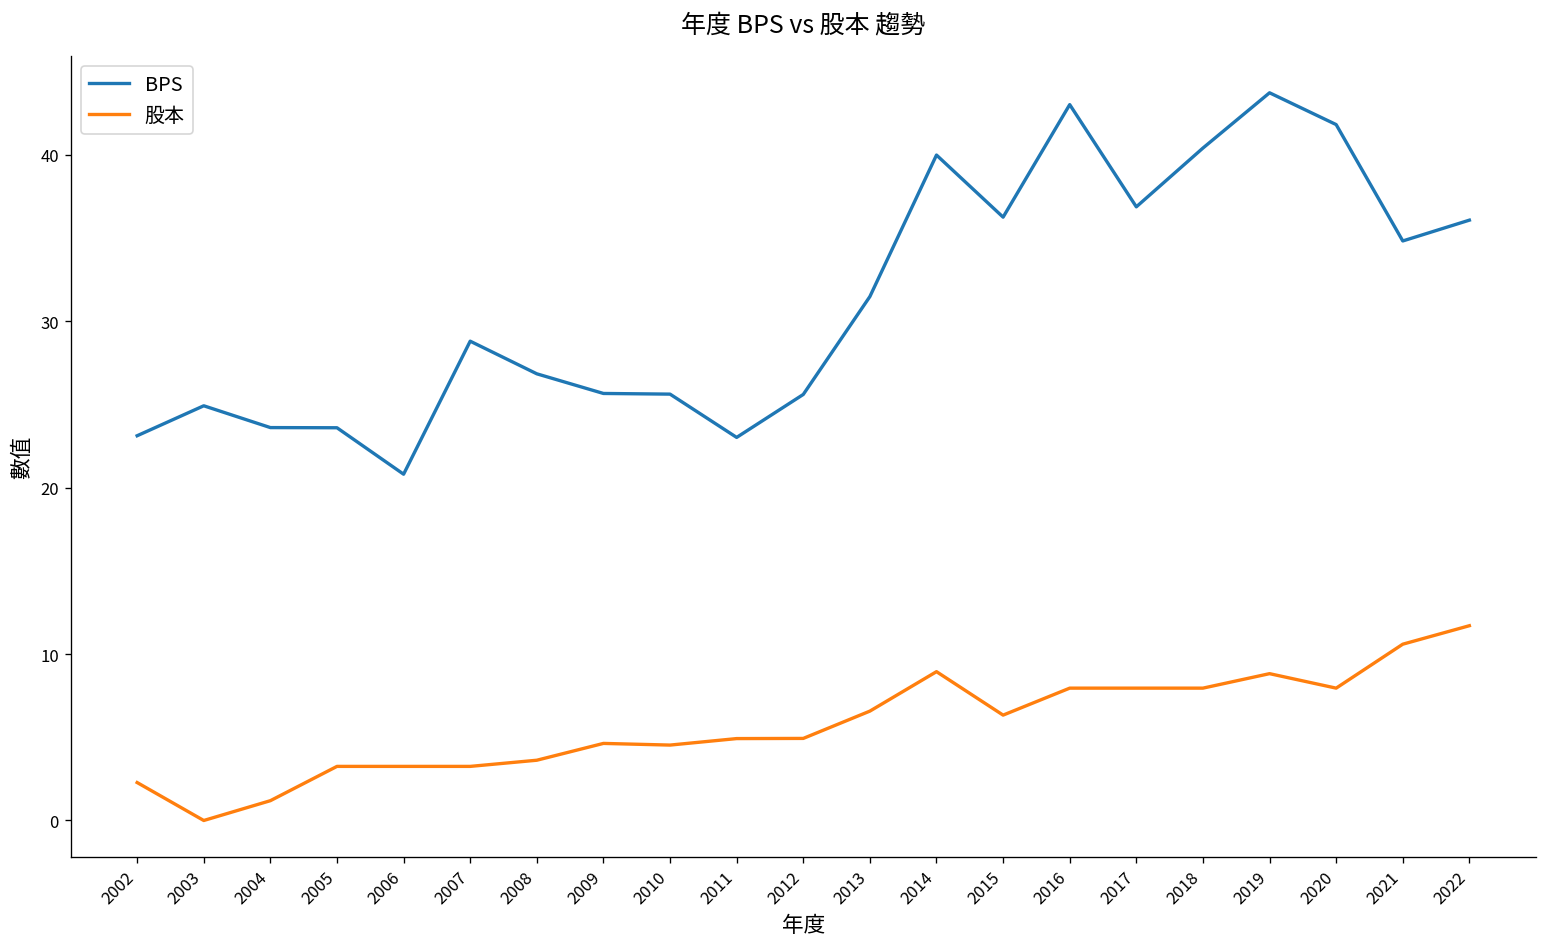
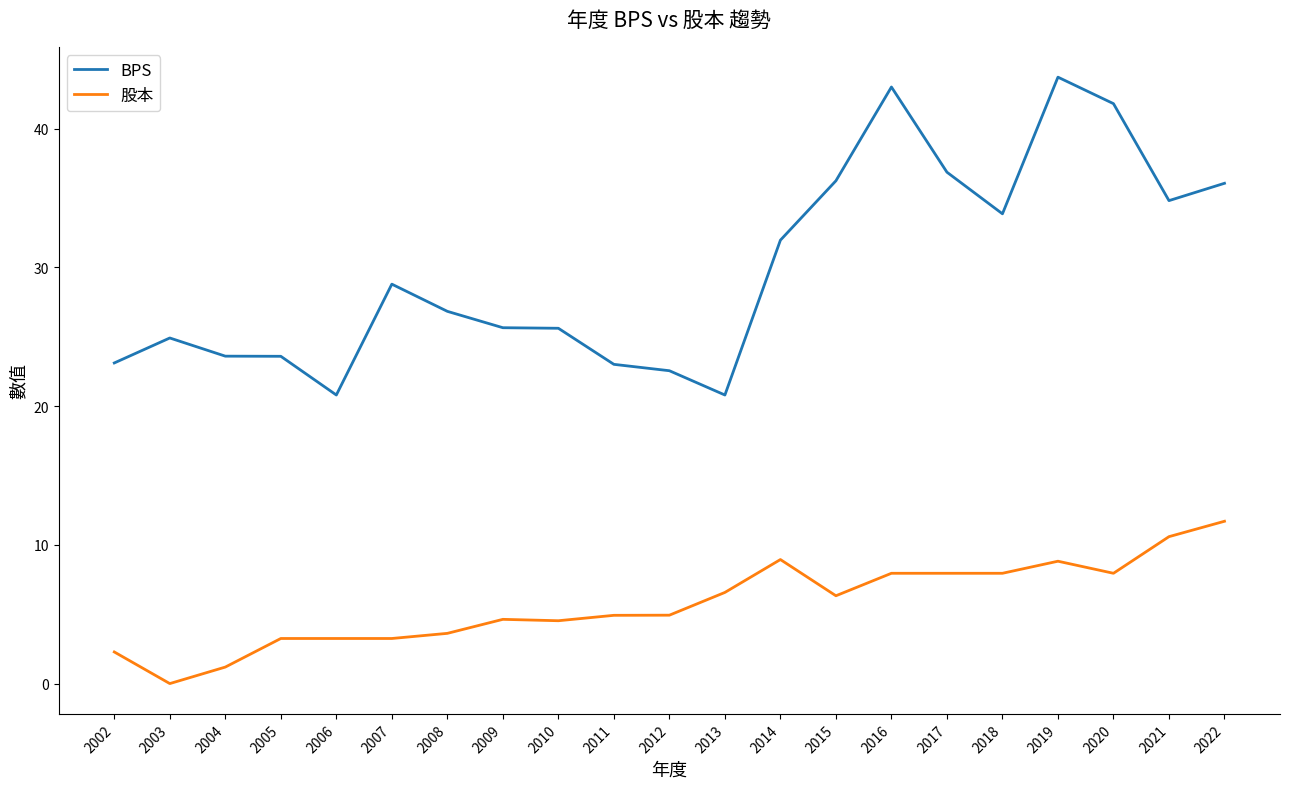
BPS, 2012: 25.6 -> 22.6
BPS, 2013: 31.5 -> 20.8
BPS, 2014: 40.0 -> 32.0
BPS, 2018: 40.4 -> 33.9
